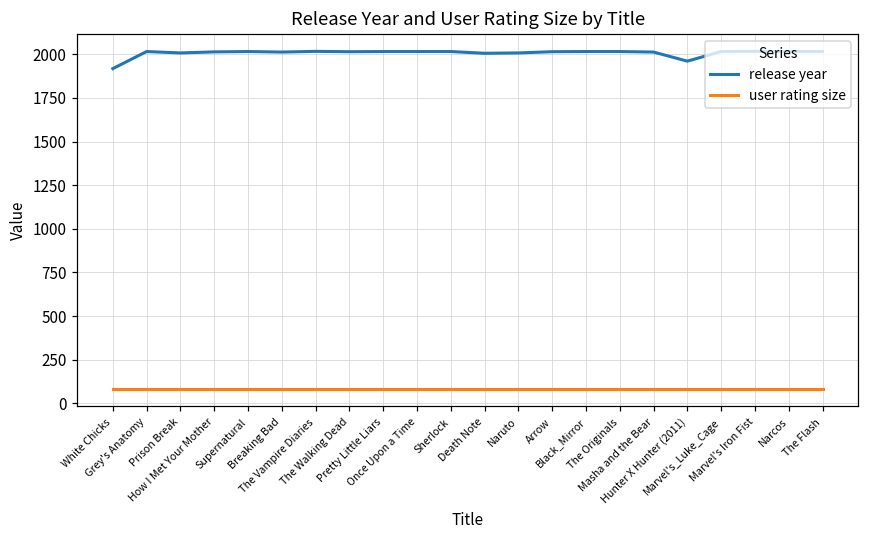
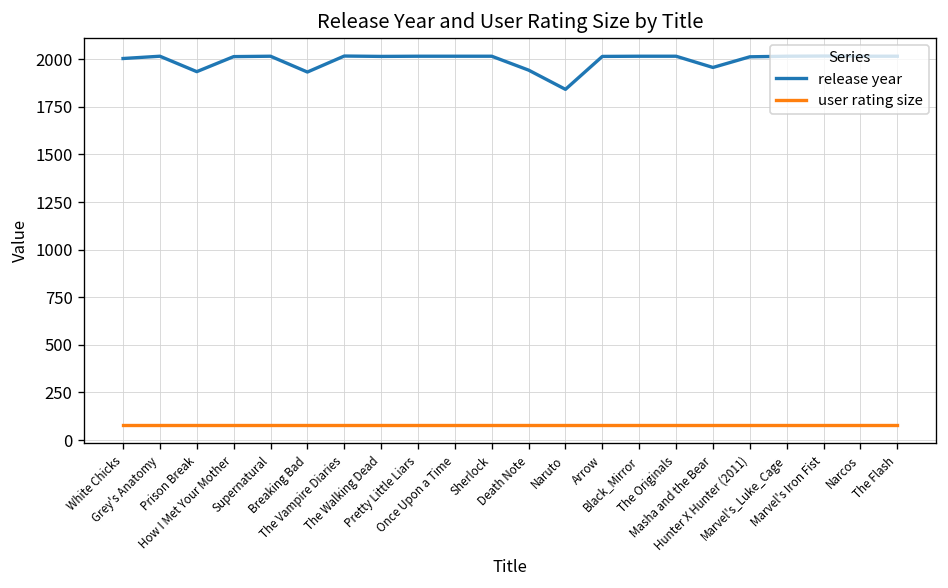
release year, White Chicks: 1920 -> 2000
release year, Prison Break: 2010 -> 1940
release year, Breaking Bad: 2010 -> 1930
release year, Death Note: 2010 -> 1940
release year, Naruto: 2010 -> 1840
release year, Masha and the Bear: 2010 -> 1960
release year, Hunter X Hunter (2011): 1960 -> 2010
